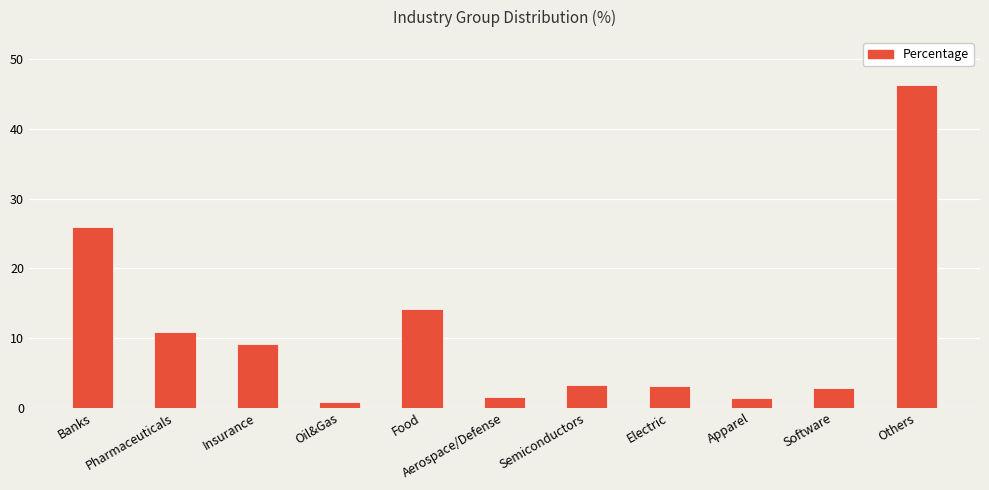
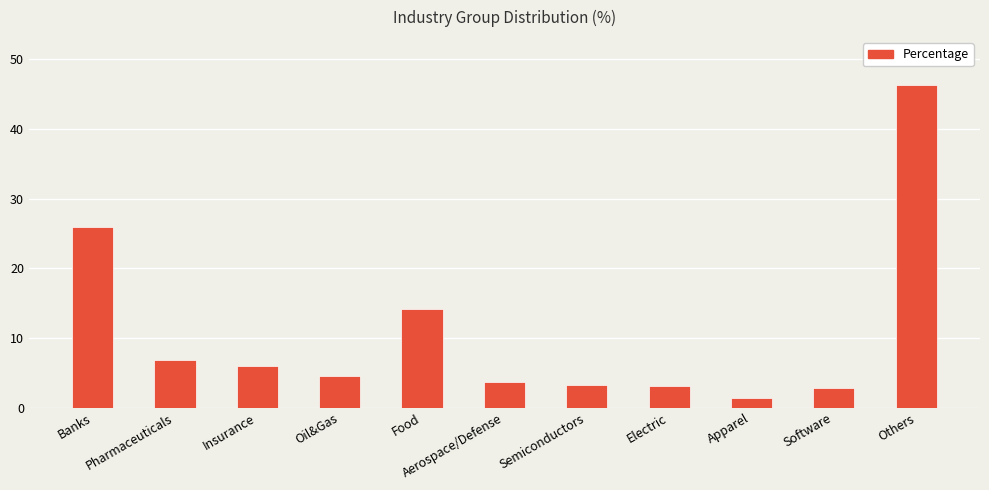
Pharmaceuticals: 11 -> 7
Insurance: 9 -> 6
Oil&Gas: 1 -> 4
Aerospace/Defense: 1 -> 4
